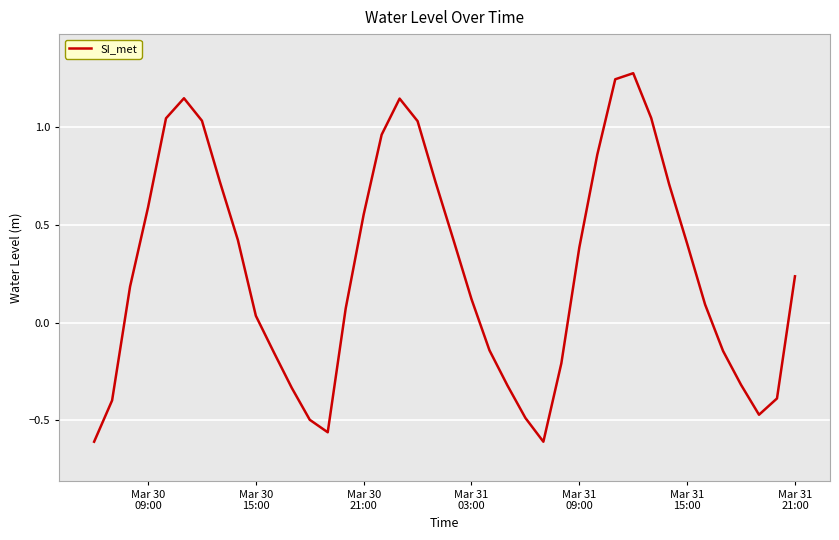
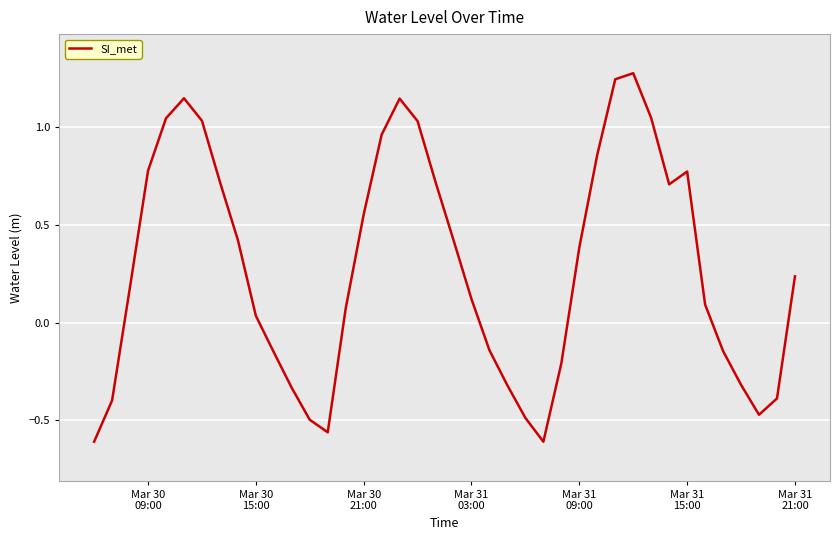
Mar 30 09:00: 0.59 -> 0.78
Mar 31 15:00: 0.40 -> 0.77
